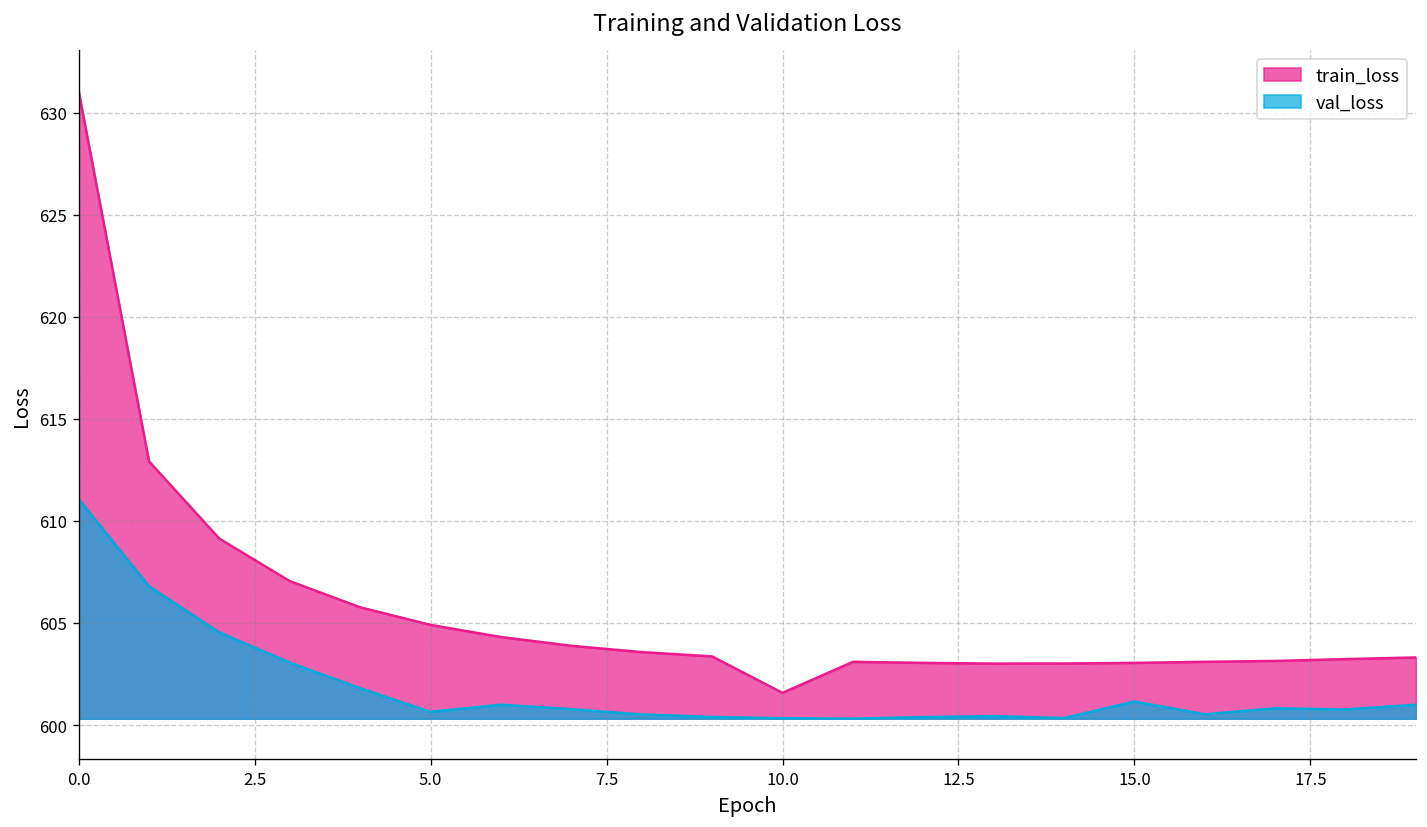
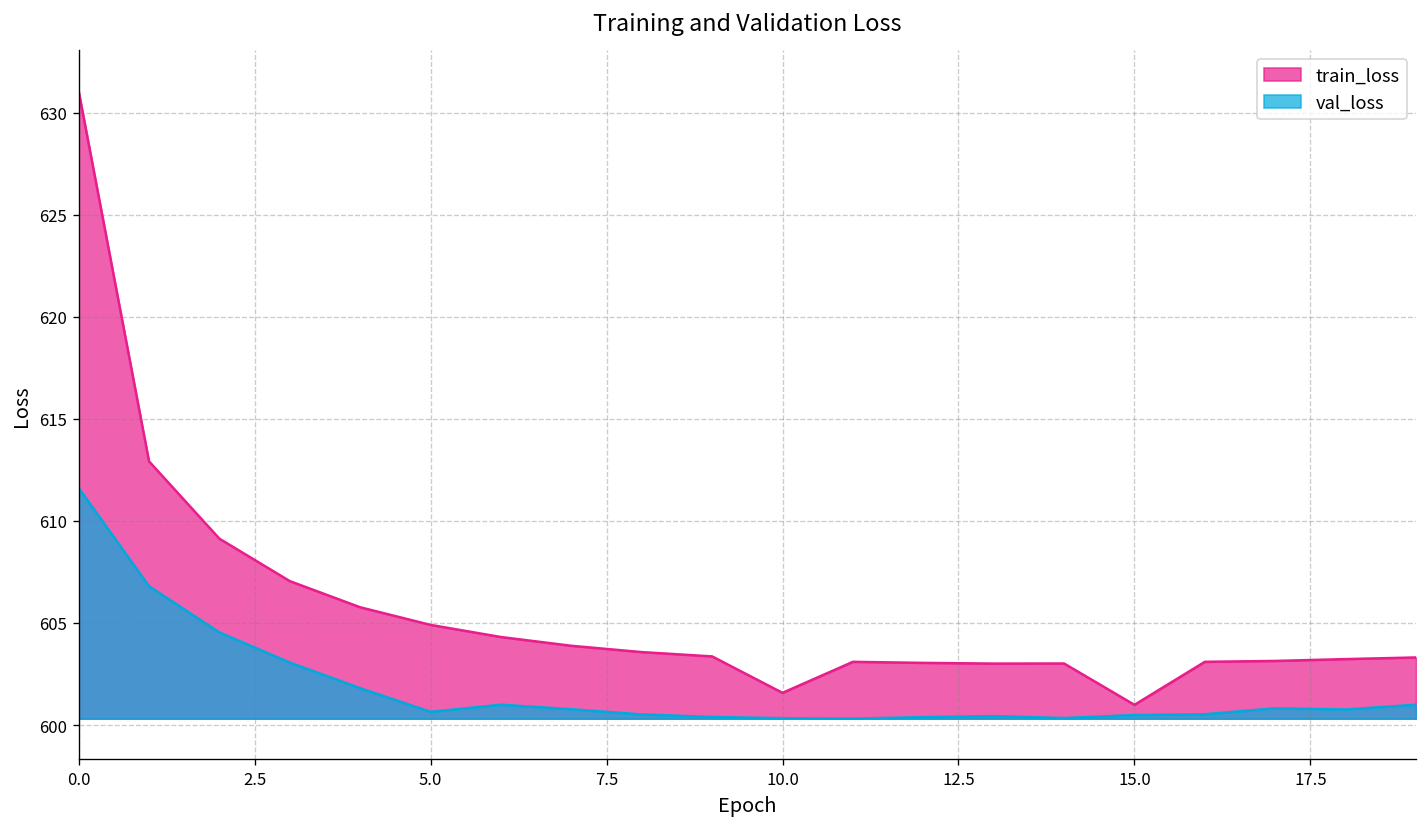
val_loss, 0.0: 611.1 -> 611.6
train_loss, 15.0: 603.0 -> 601.0
val_loss, 15.0: 601.2 -> 600.5
